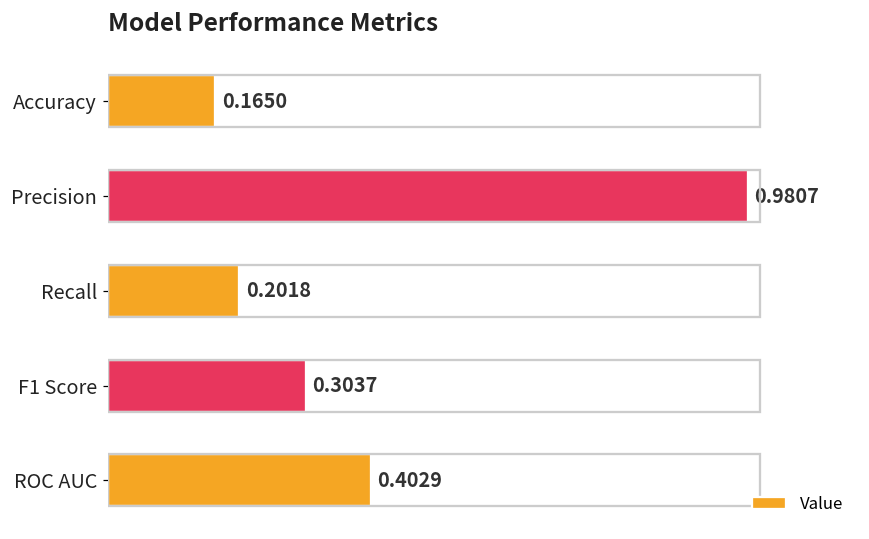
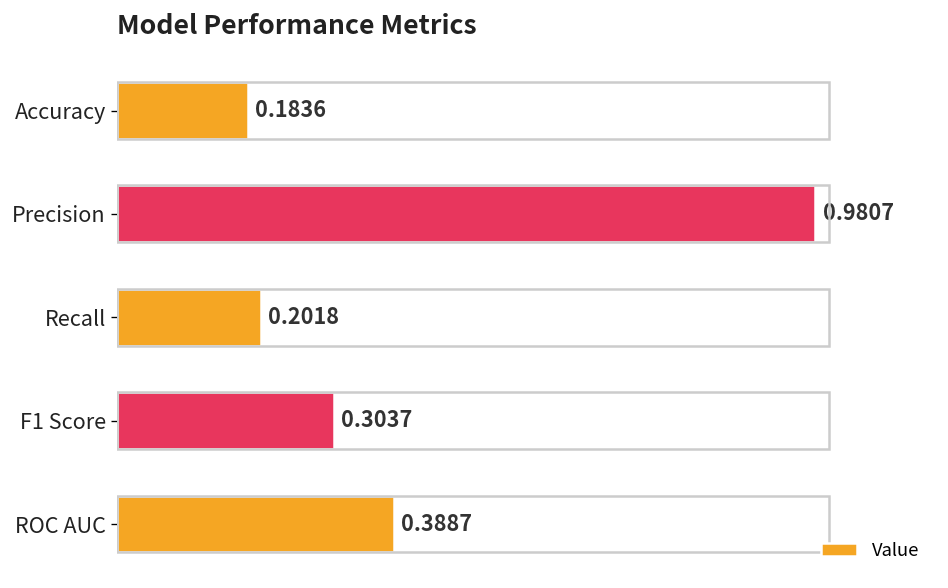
Accuracy: 0.1650 -> 0.1836
ROC AUC: 0.4029 -> 0.3887
